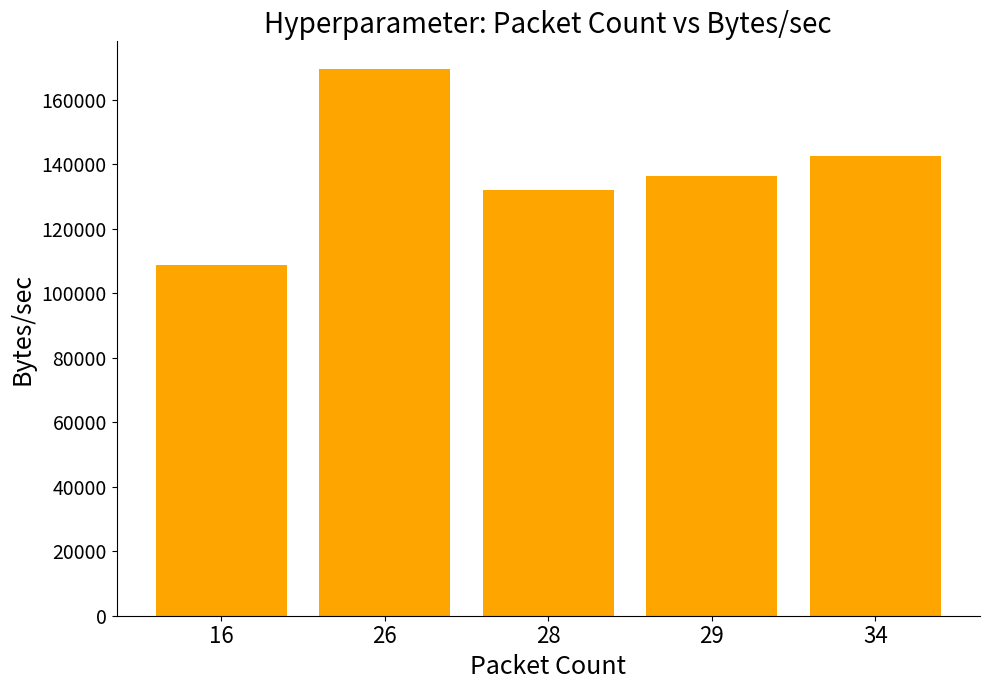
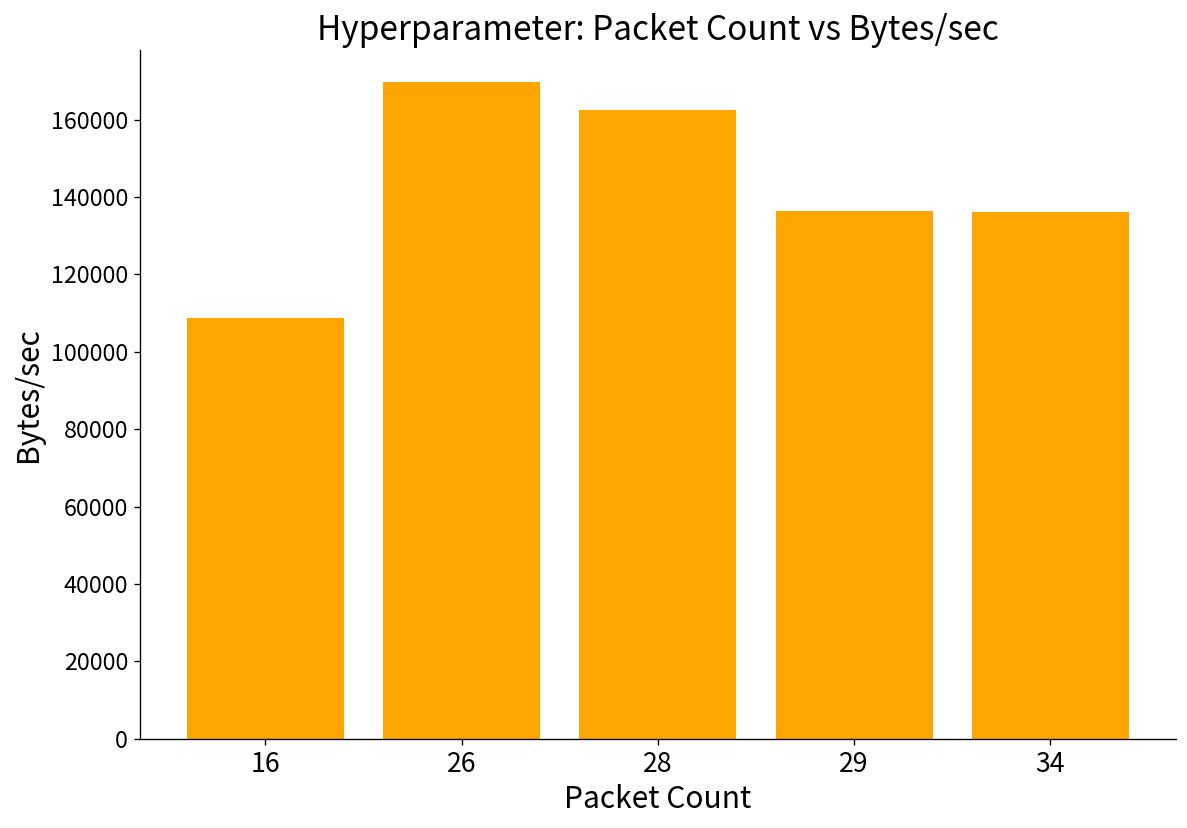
28: 132000 -> 163000
34: 142000 -> 136000
